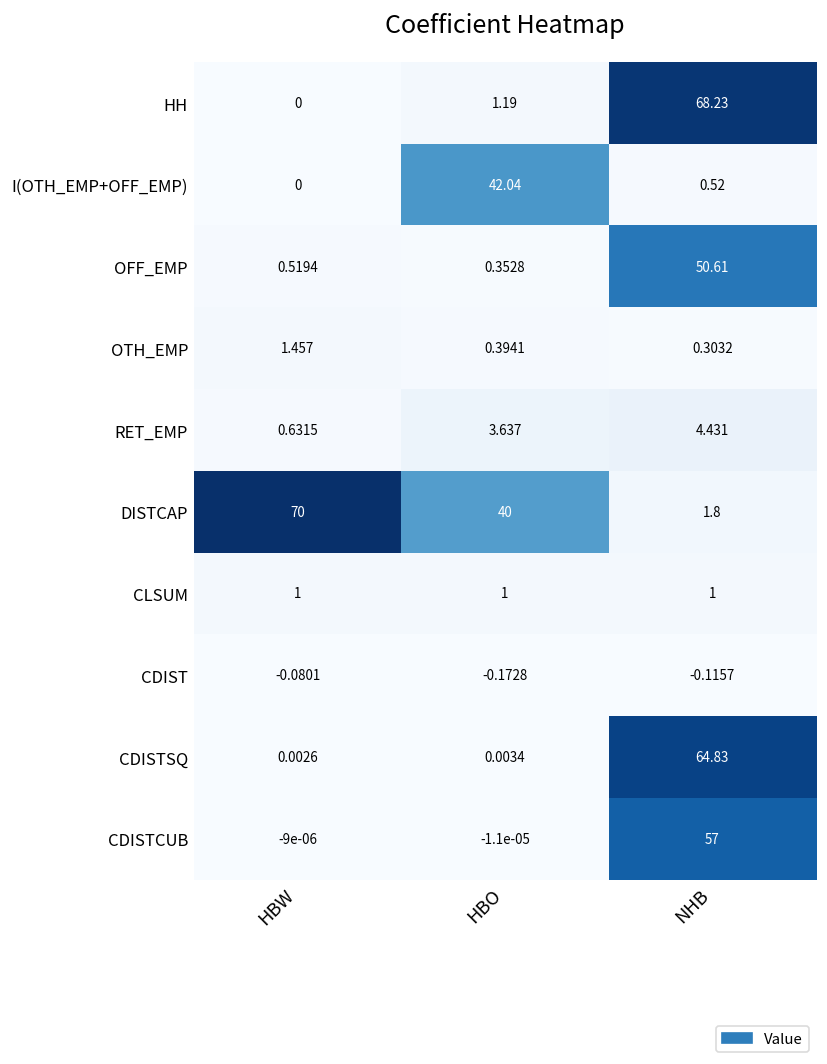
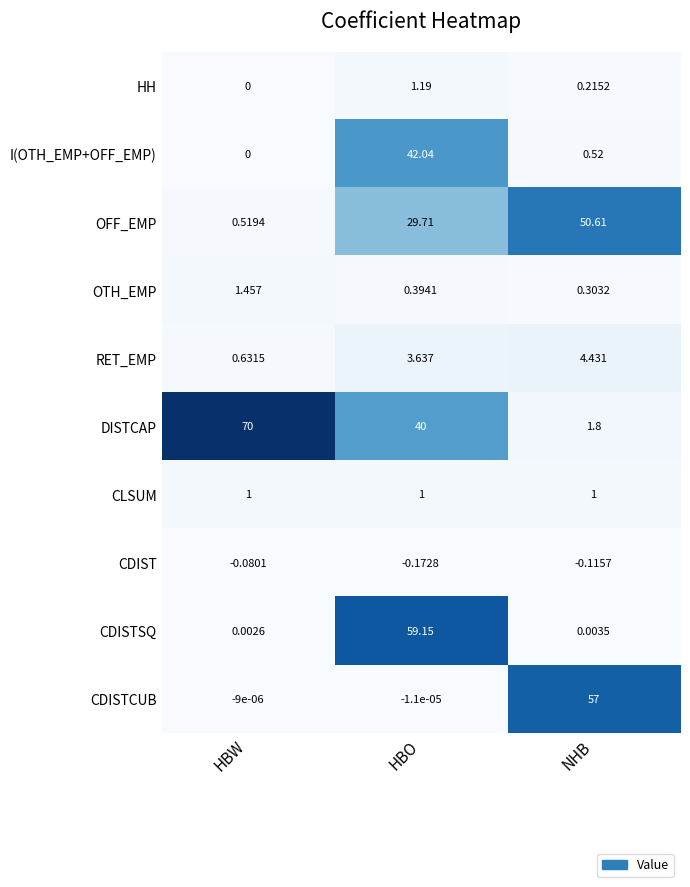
HH, NHB: 68.23 -> 0.2152
OFF_EMP, HBO: 0.3528 -> 29.71
CDISTSQ, HBO: 0.0034 -> 59.15
CDISTSQ, NHB: 64.83 -> 0.0035
